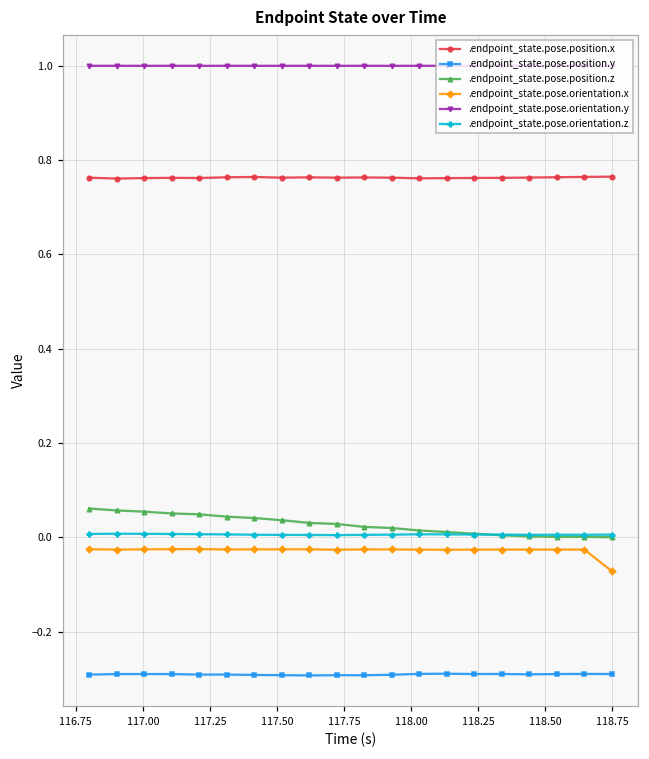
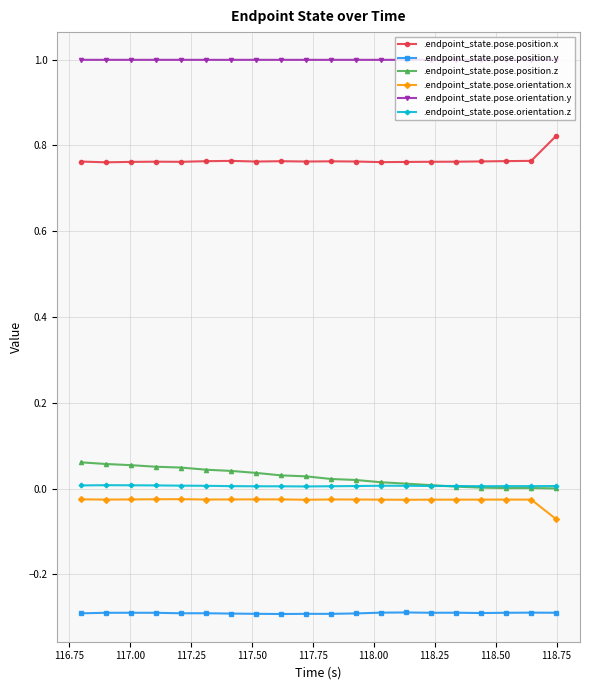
.endpoint_state.pose.position.x, 118.75: 0.76 -> 0.82
